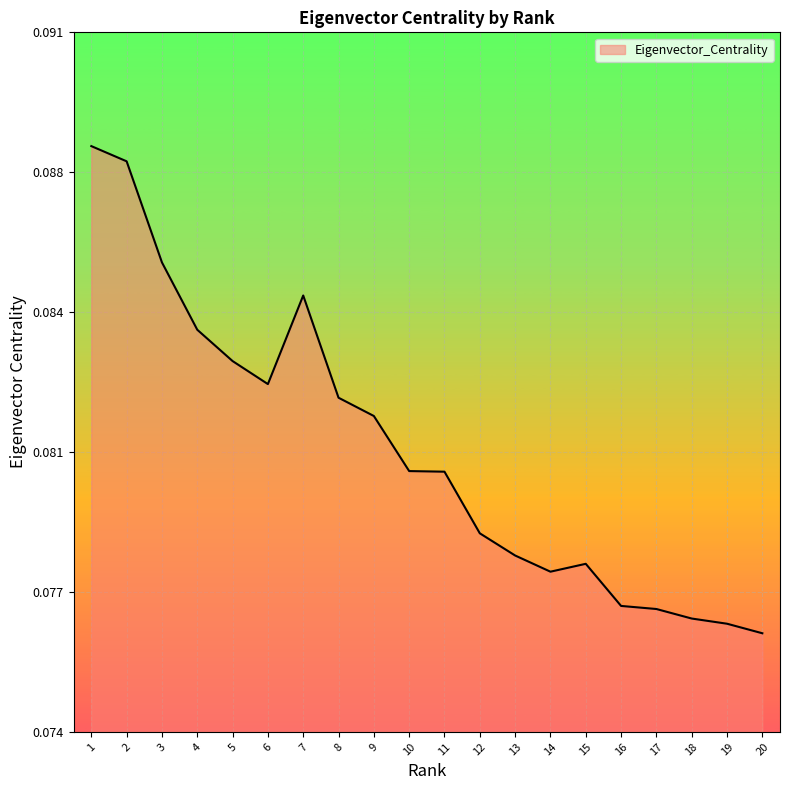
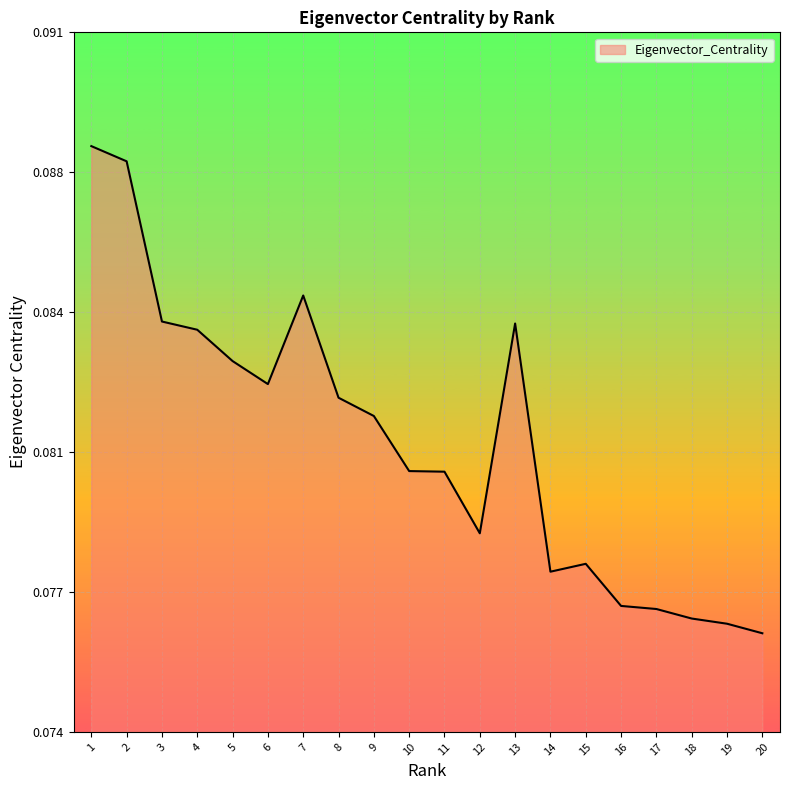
3: 0.0854 -> 0.0840
13: 0.0783 -> 0.0839
